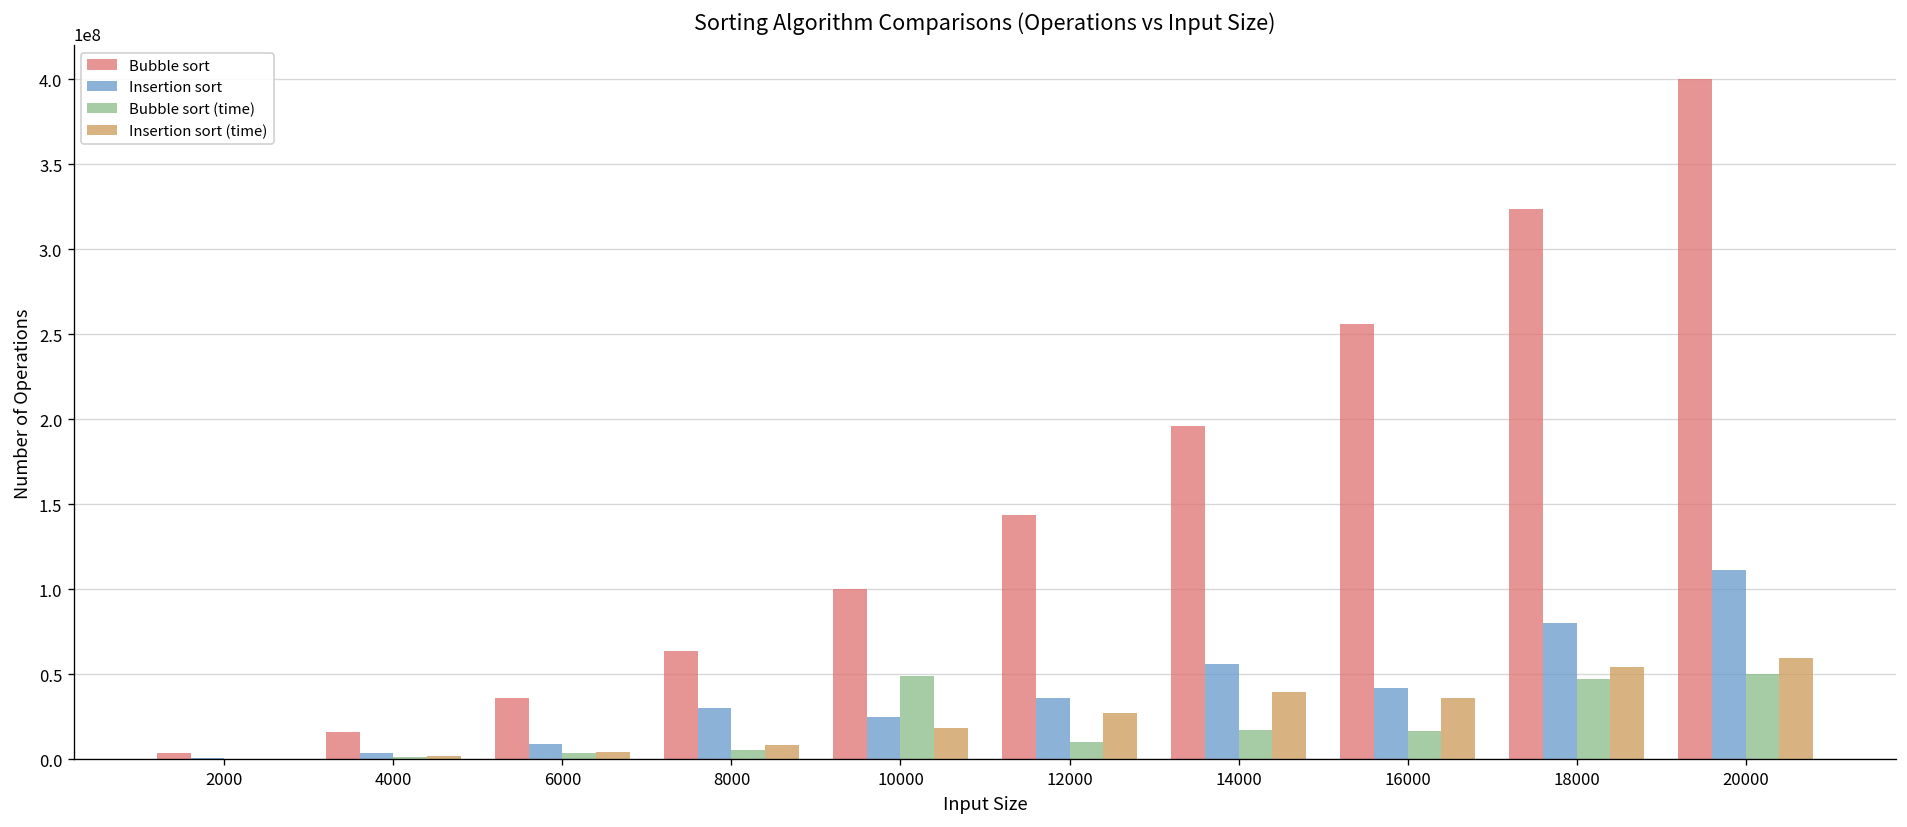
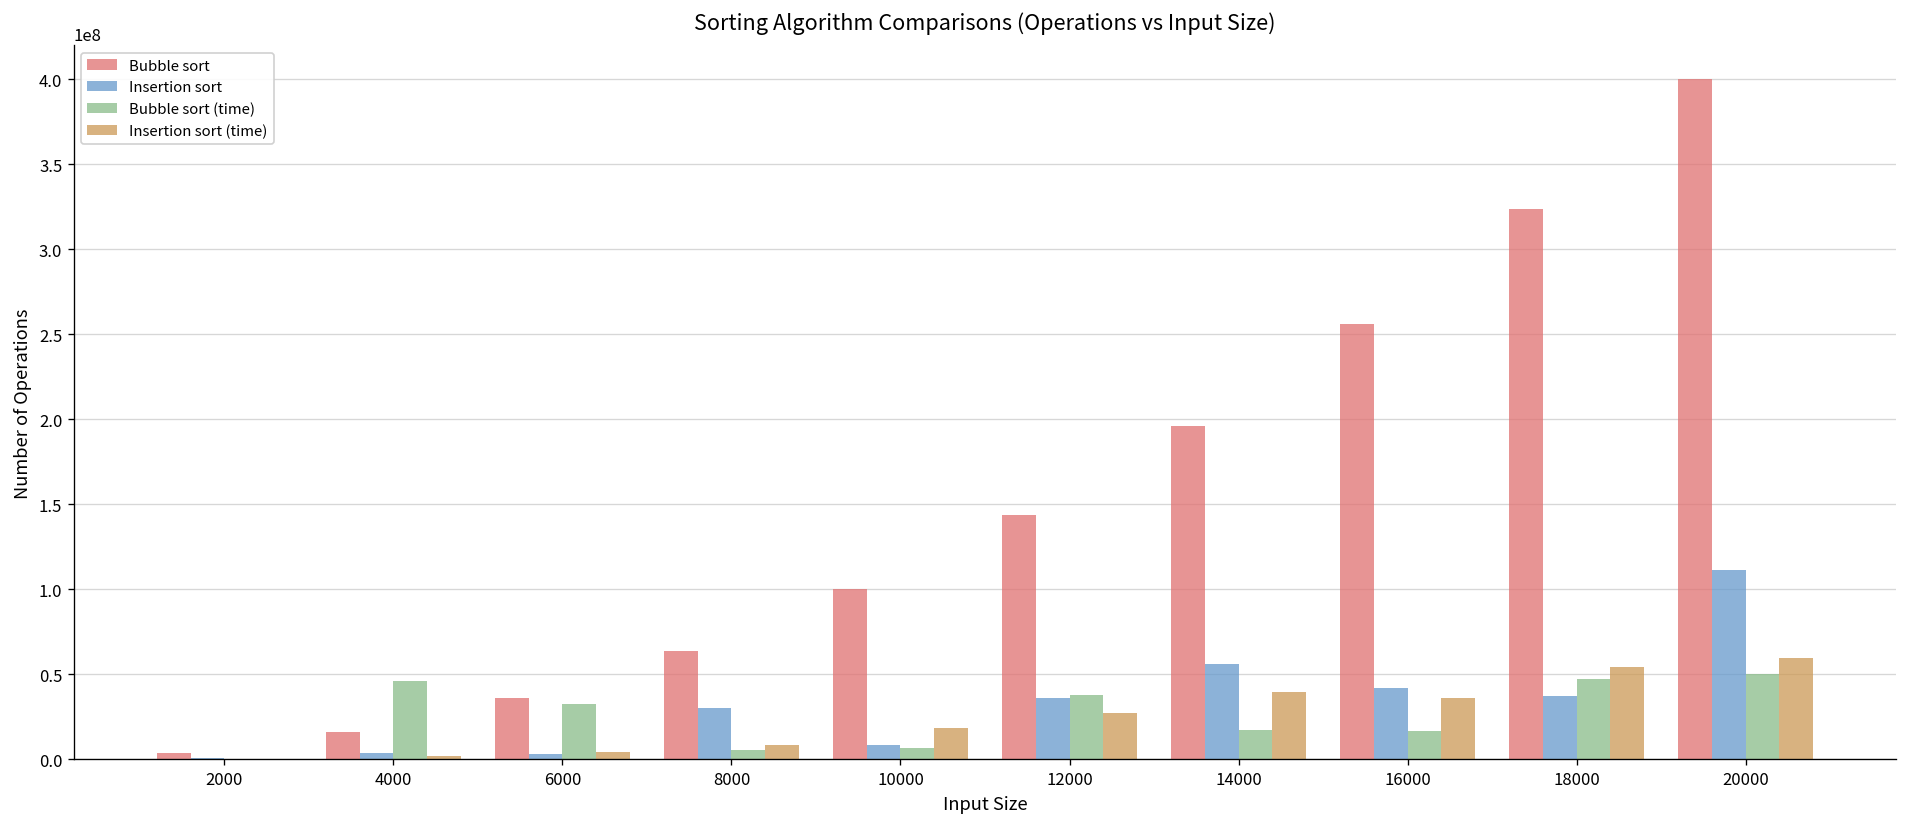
Bubble sort (time), 4000: 2000000 -> 46000000
Insertion sort, 6000: 9000000 -> 3000000
Bubble sort (time), 6000: 4000000 -> 33000000
Insertion sort, 10000: 25000000 -> 9000000
Bubble sort (time), 10000: 49000000 -> 7000000
Bubble sort (time), 12000: 10000000 -> 38000000
Insertion sort, 18000: 80000000 -> 37000000
